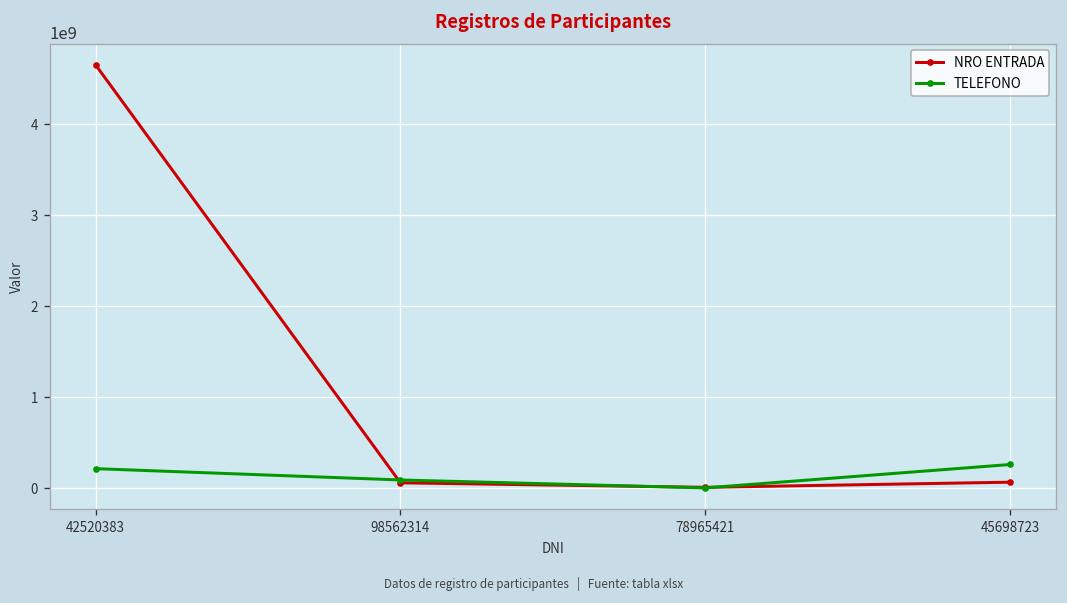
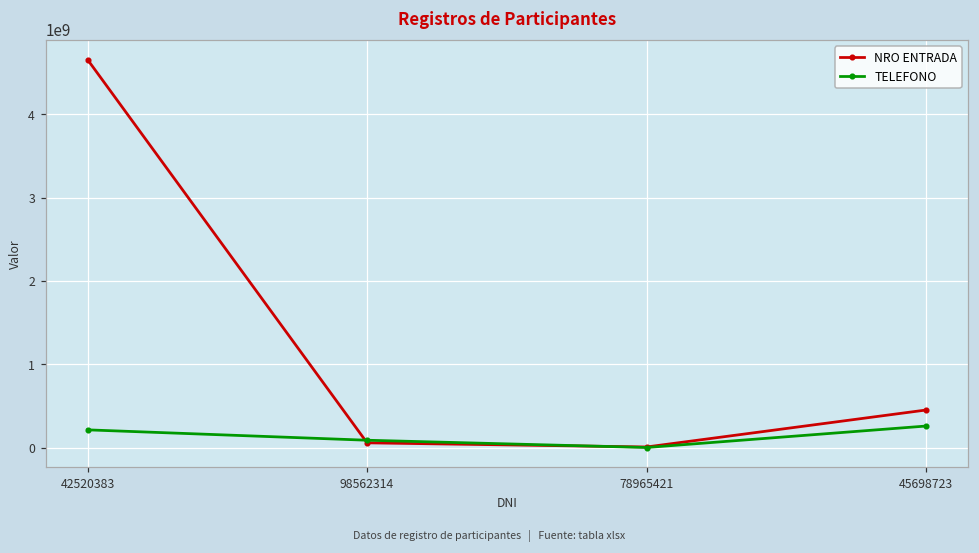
NRO ENTRADA, 45698723: 100000000 -> 500000000
